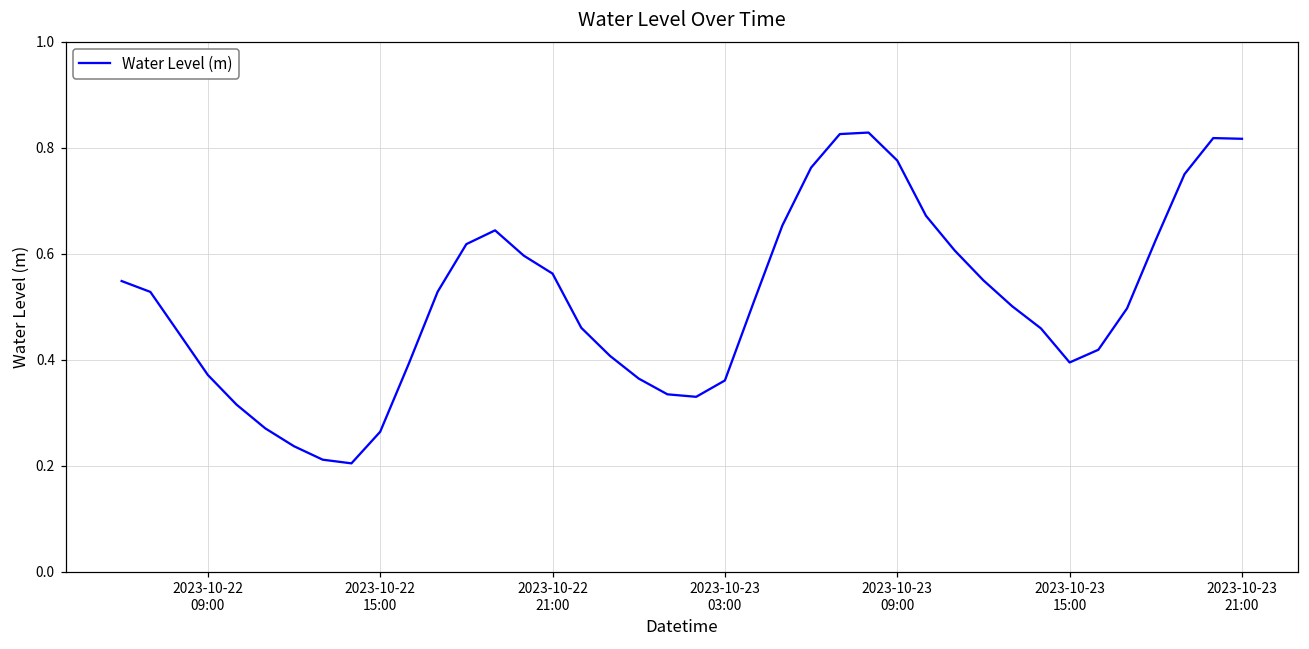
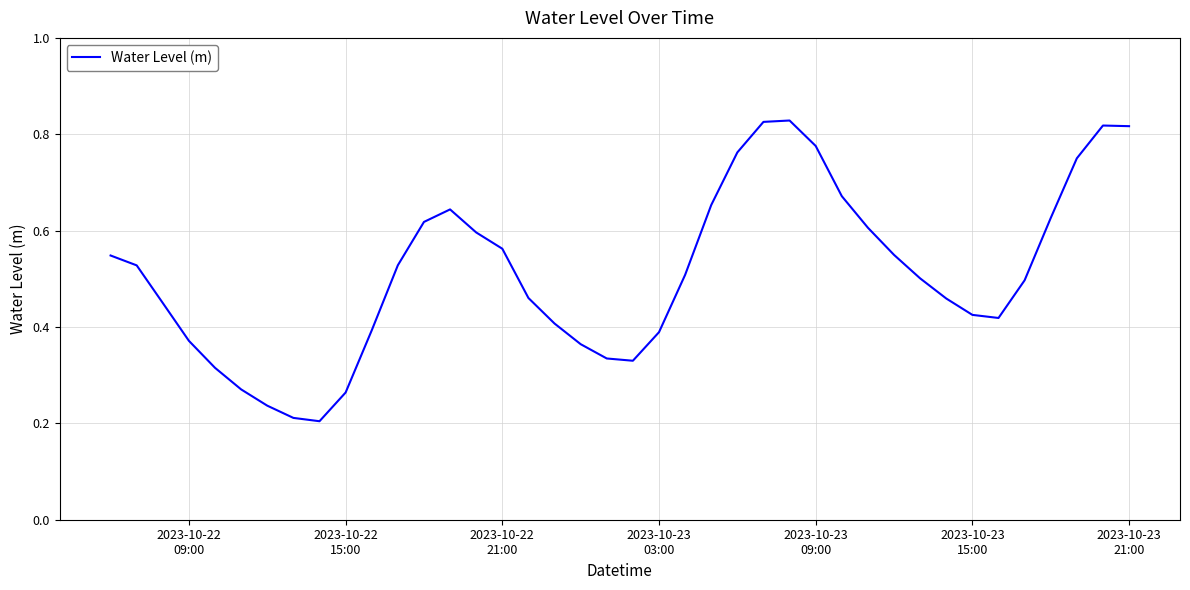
2023-10-23 03:00: 0.36 -> 0.39
2023-10-23 15:00: 0.39 -> 0.43
